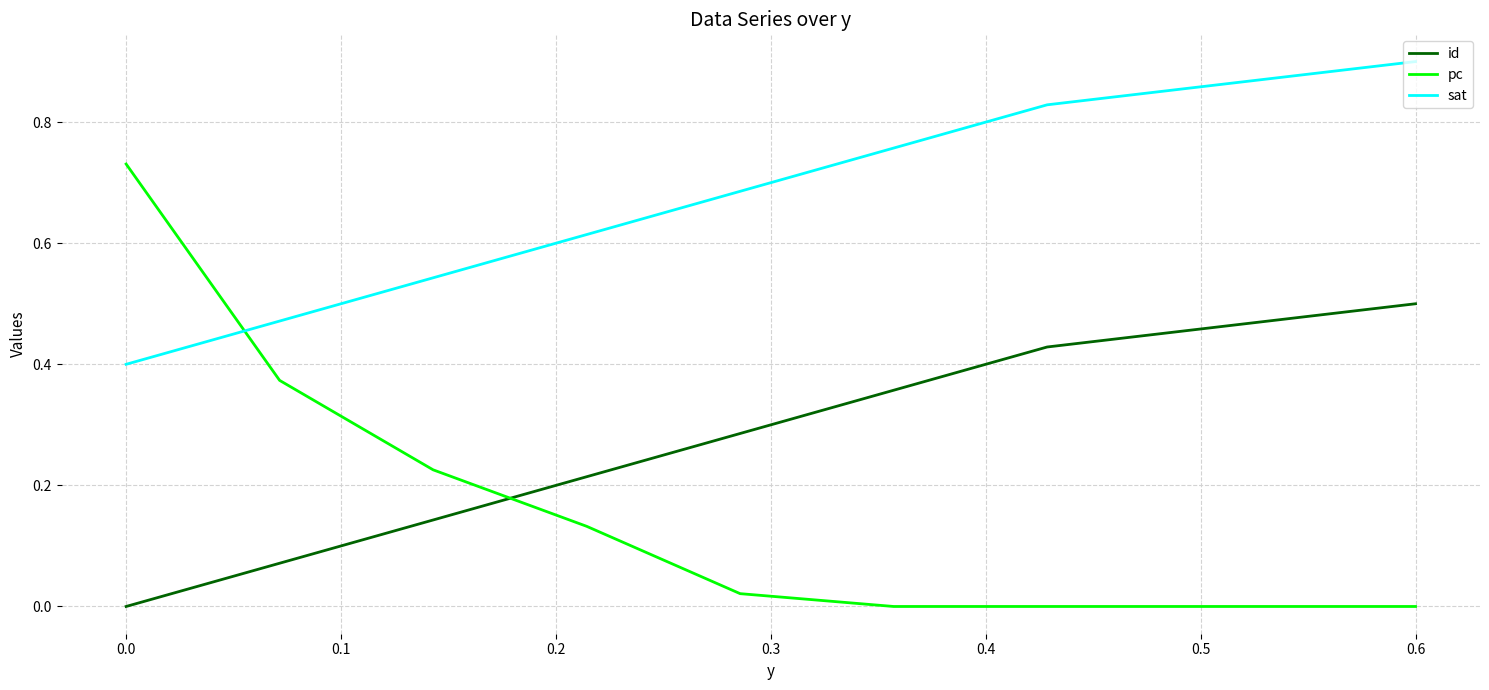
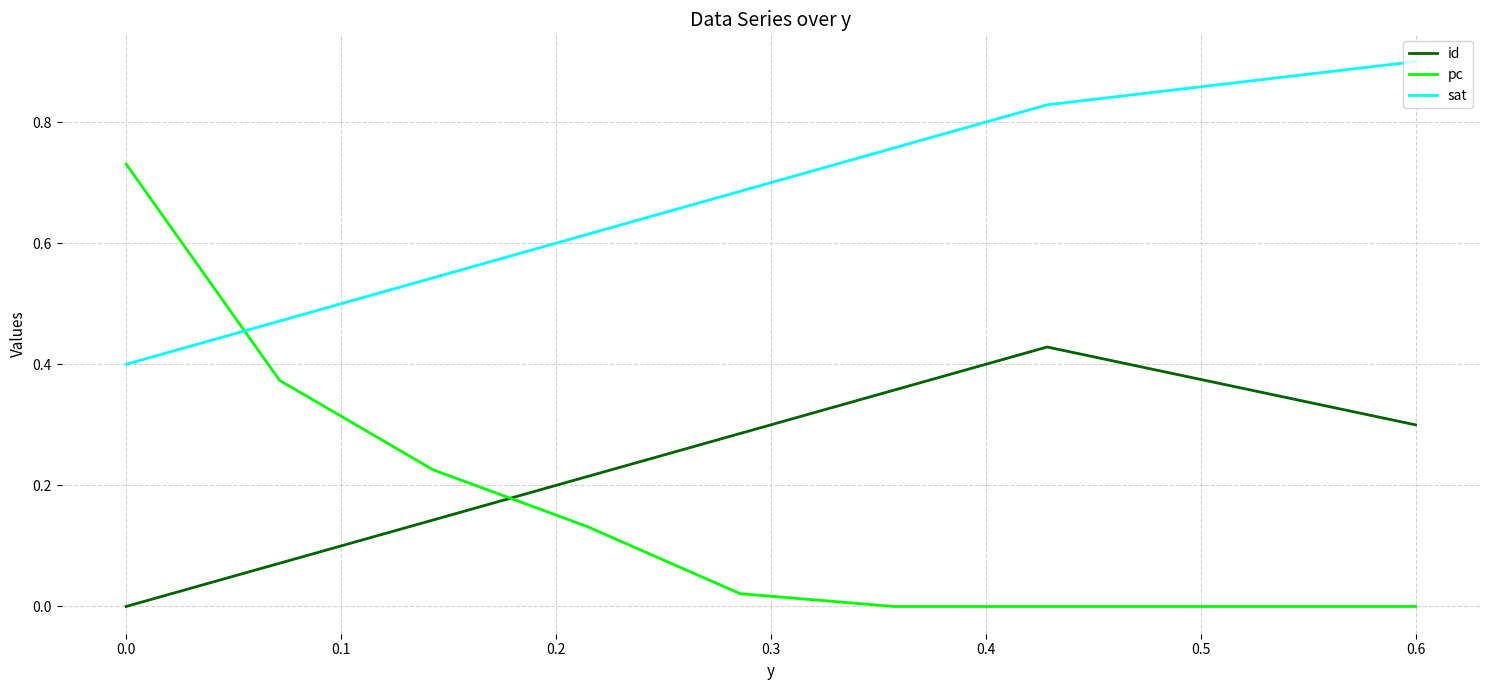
id, 0.6: 0.5 -> 0.3
